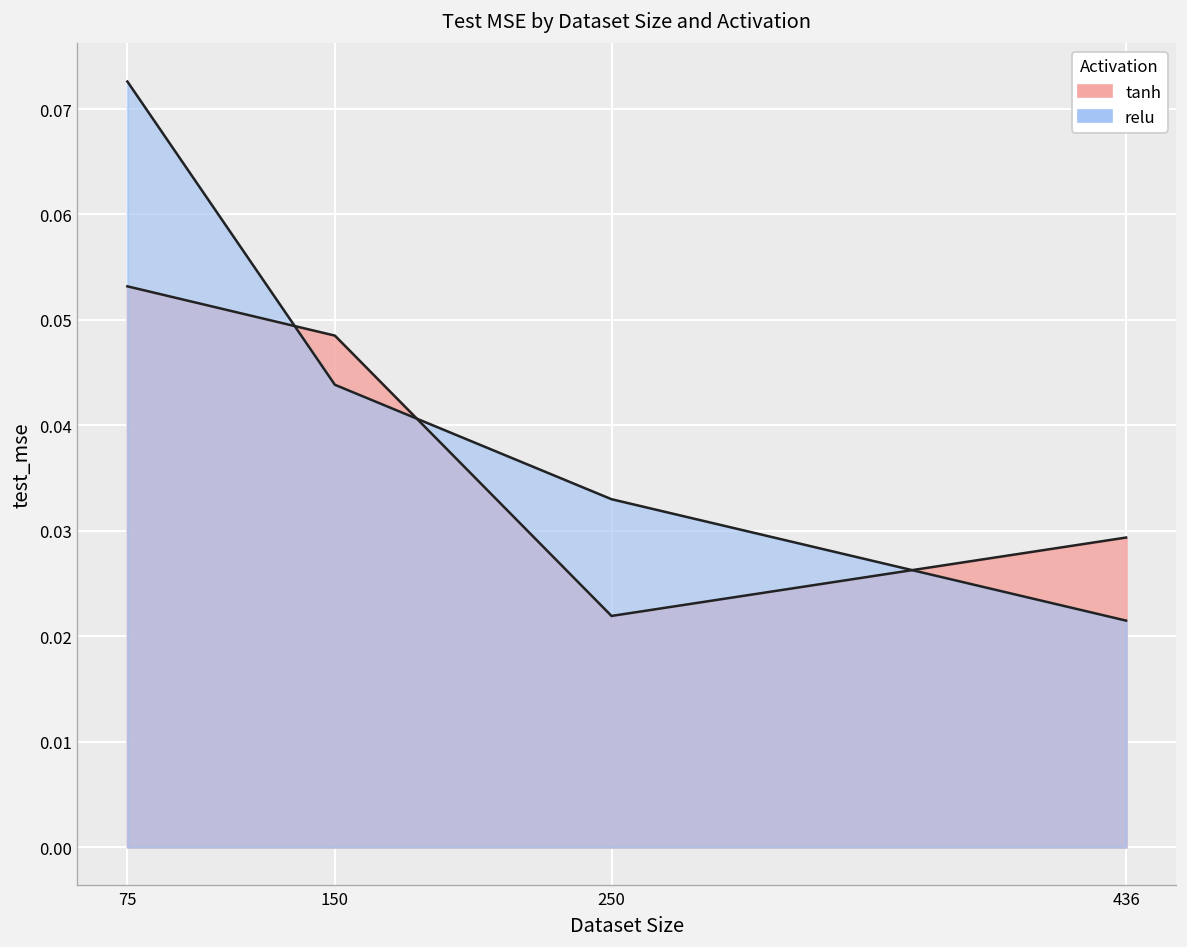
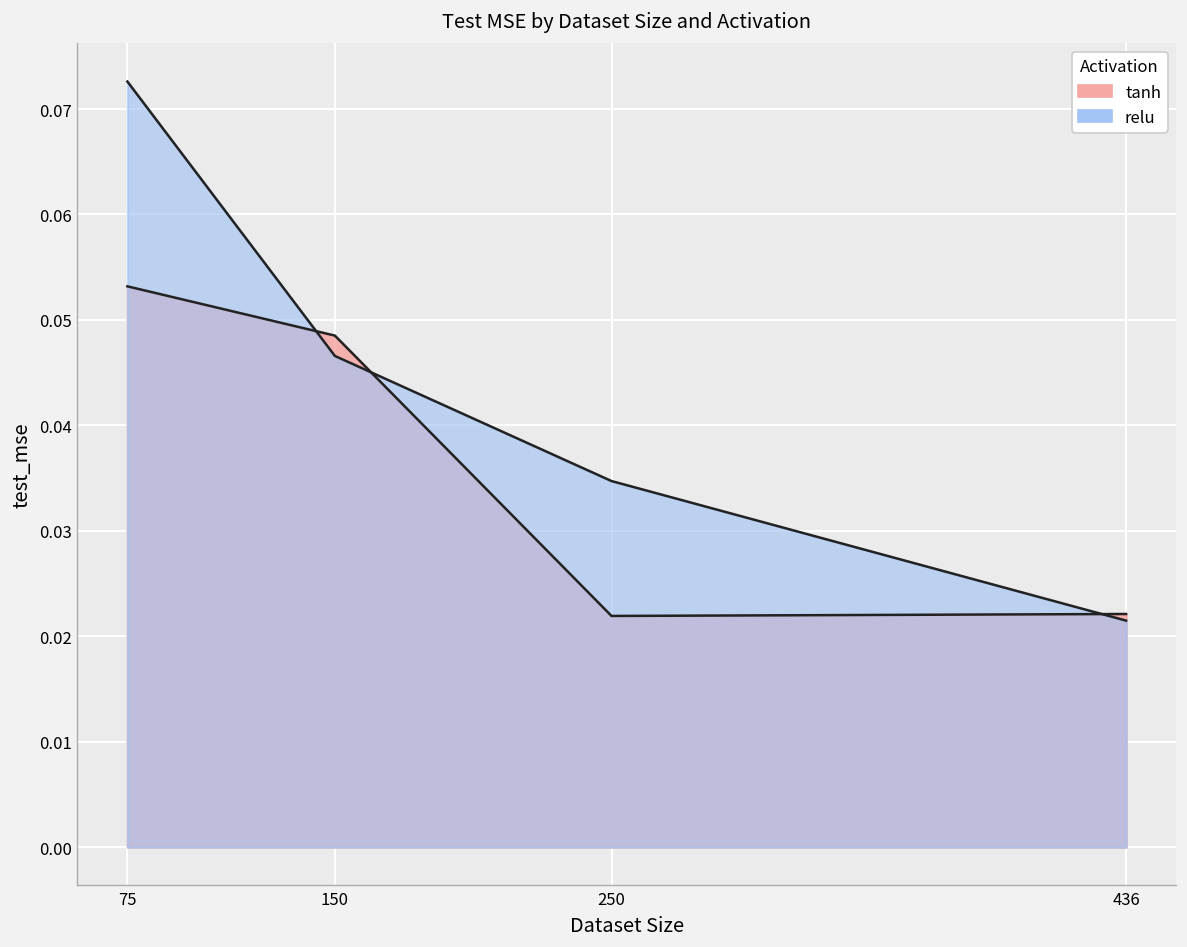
relu, 150: 0.044 -> 0.047
relu, 250: 0.033 -> 0.035
tanh, 436: 0.029 -> 0.022
